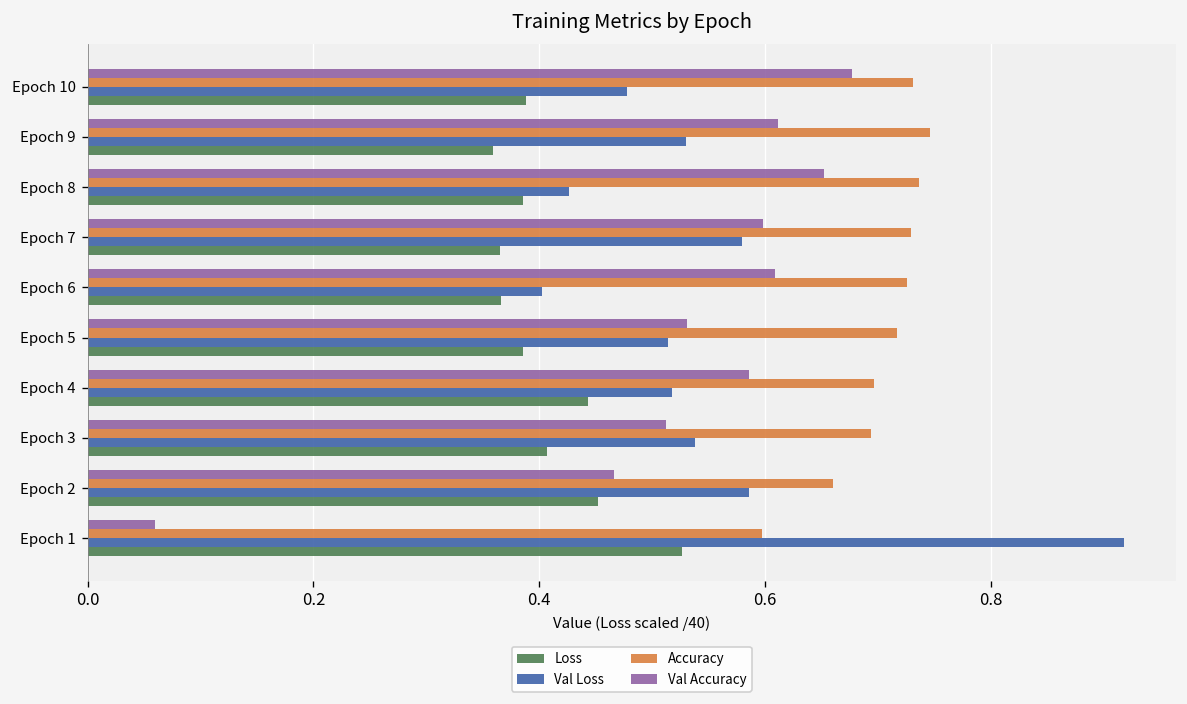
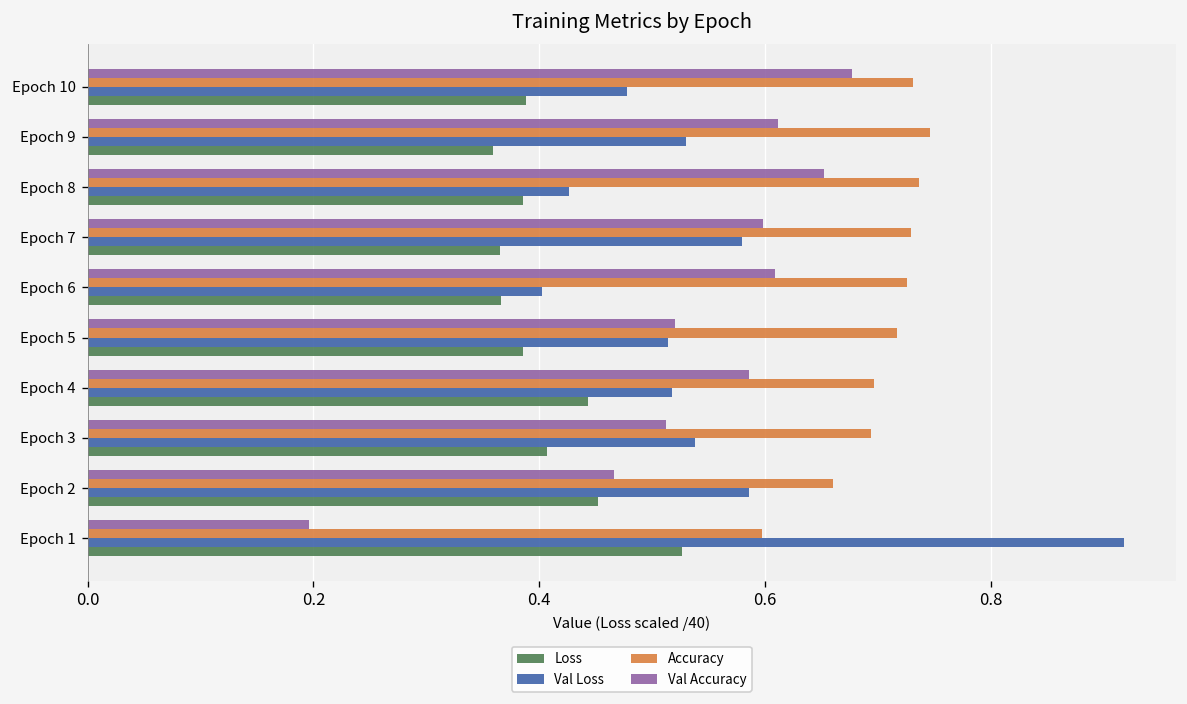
Val Accuracy, Epoch 5: 0.53 -> 0.52
Val Accuracy, Epoch 1: 0.06 -> 0.20
